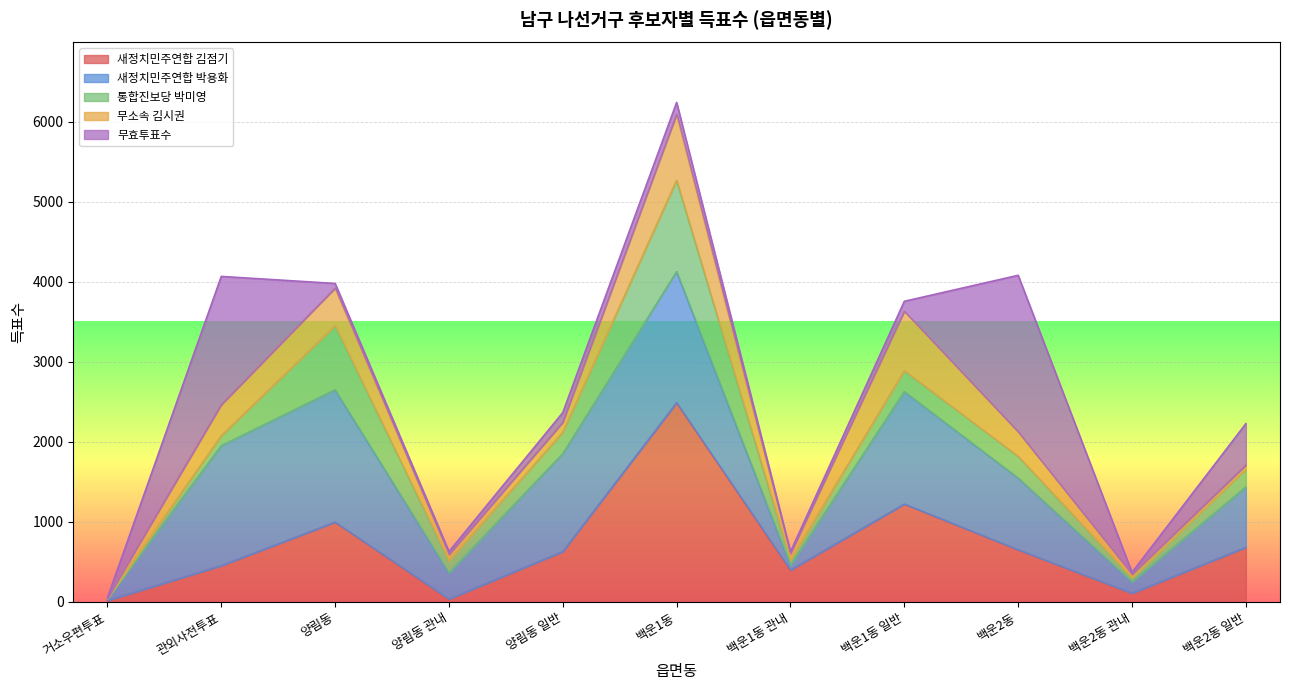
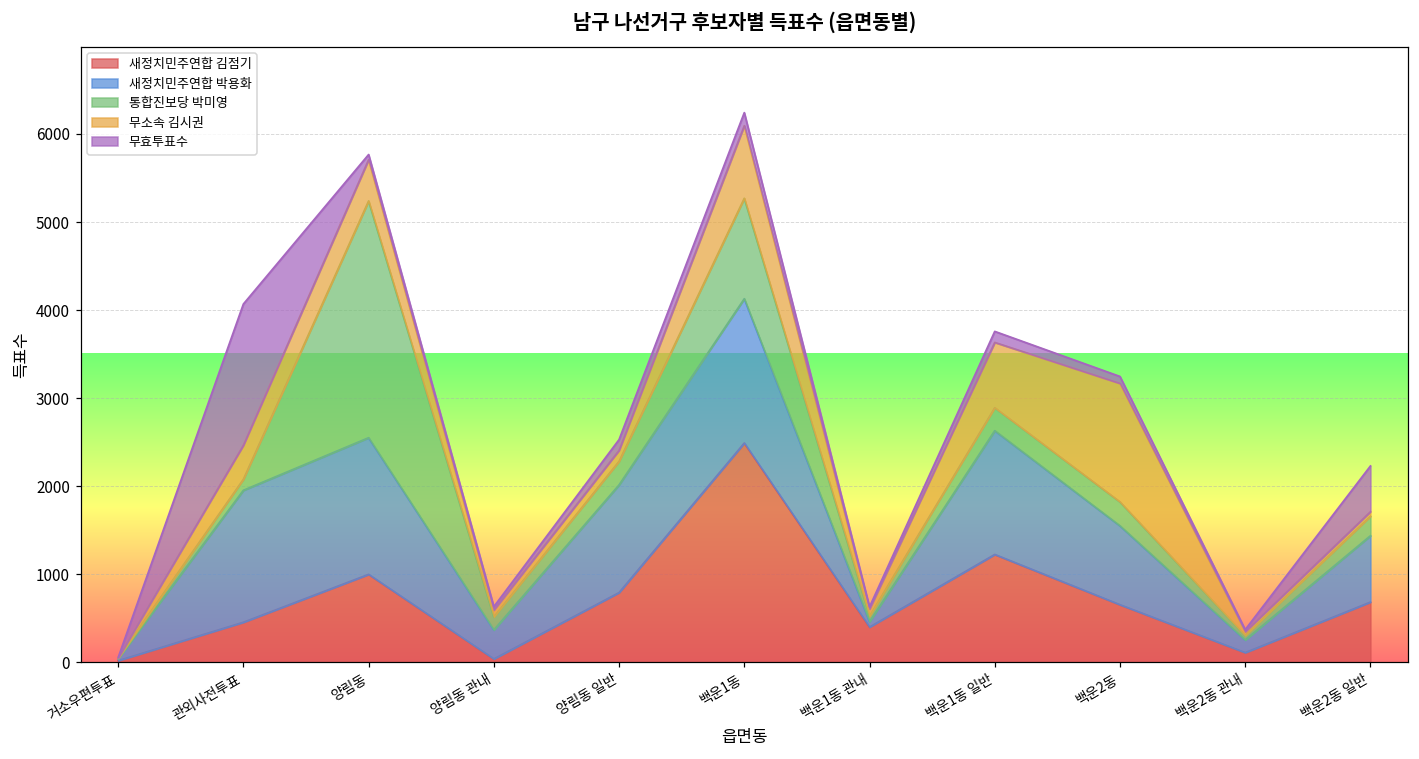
새정치민주연합 박용화, 양림동: 1700 -> 1600
통합진보당 박미영, 양림동: 800 -> 2700
새정치민주연합 김점기, 양림동 일반: 600 -> 800
무소속 김시권, 백운2동: 300 -> 1300
무효투표수, 백운2동: 2000 -> 100
